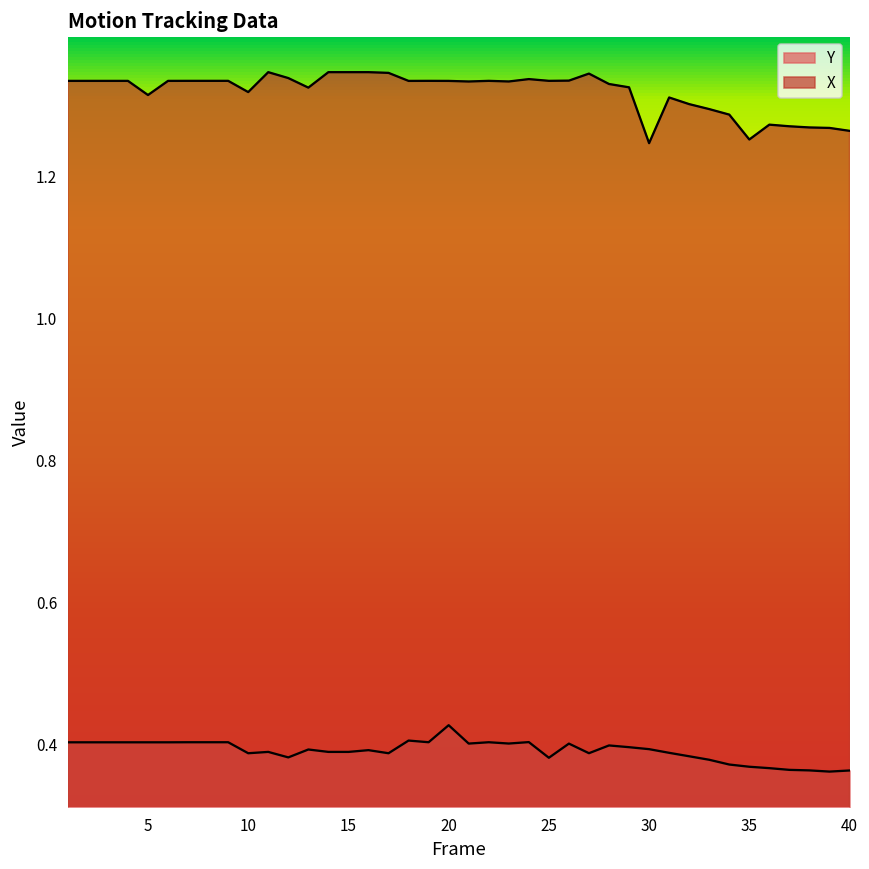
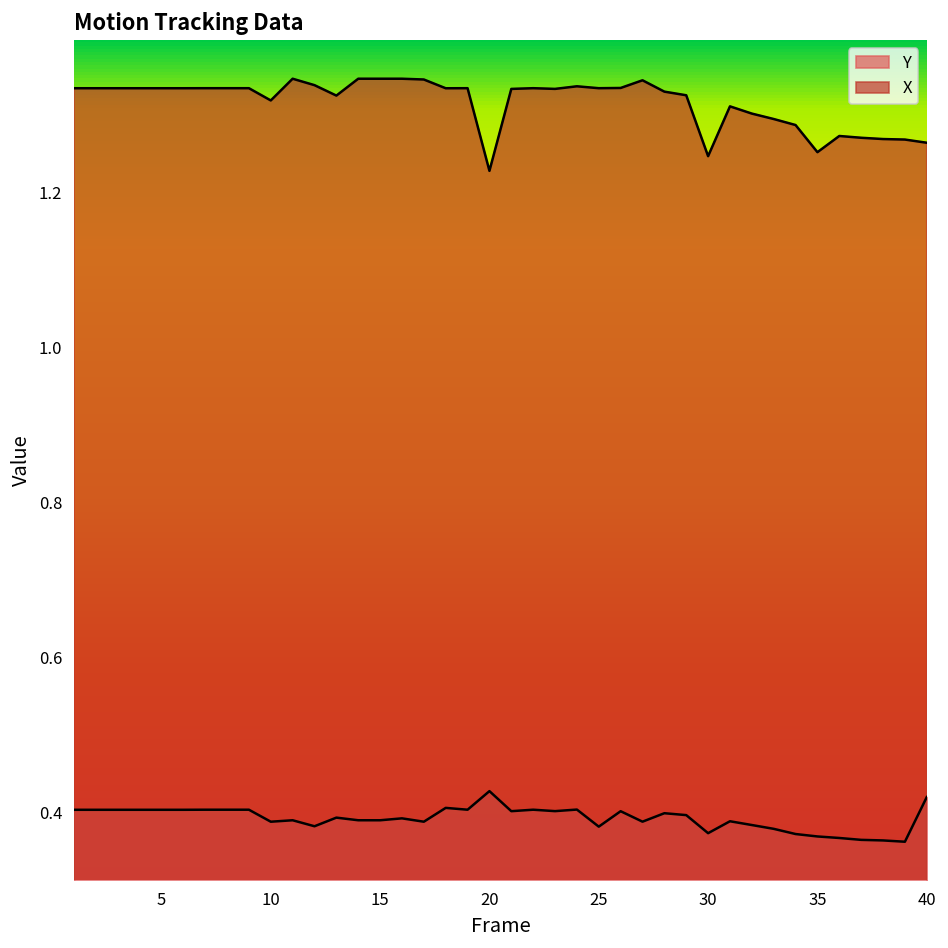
X, 5: 1.31 -> 1.33
X, 20: 1.33 -> 1.23
Y, 30: 0.39 -> 0.37
Y, 40: 0.36 -> 0.42
